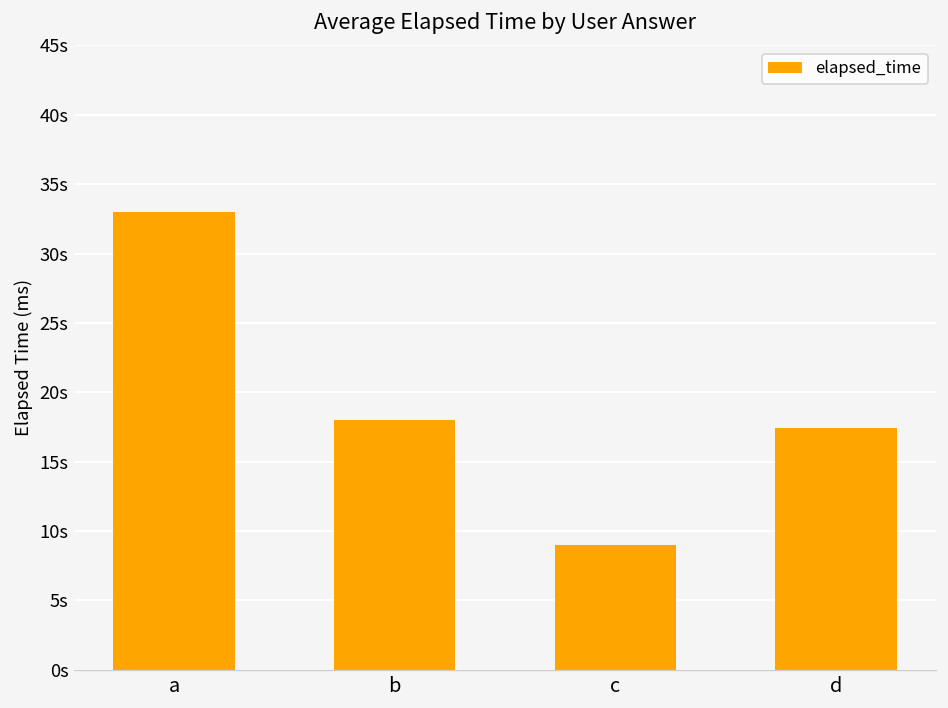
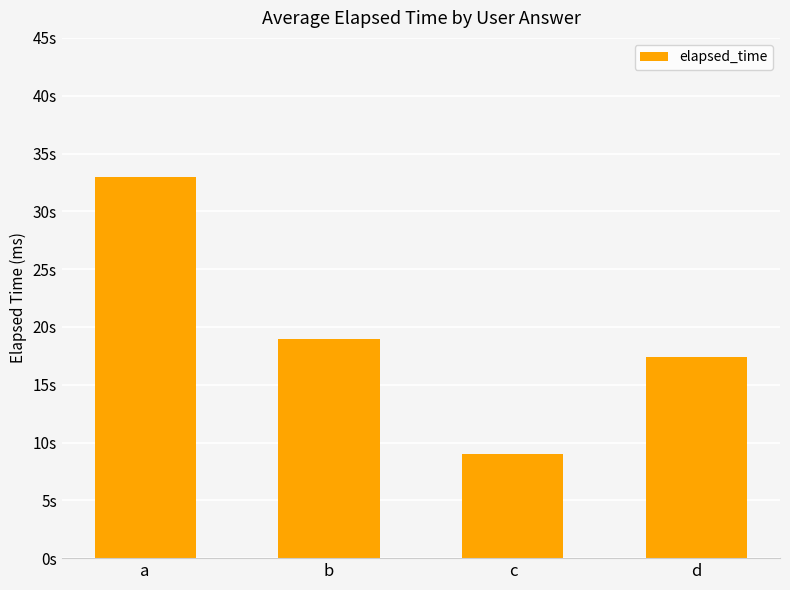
b: 18.0s -> 19.0s
